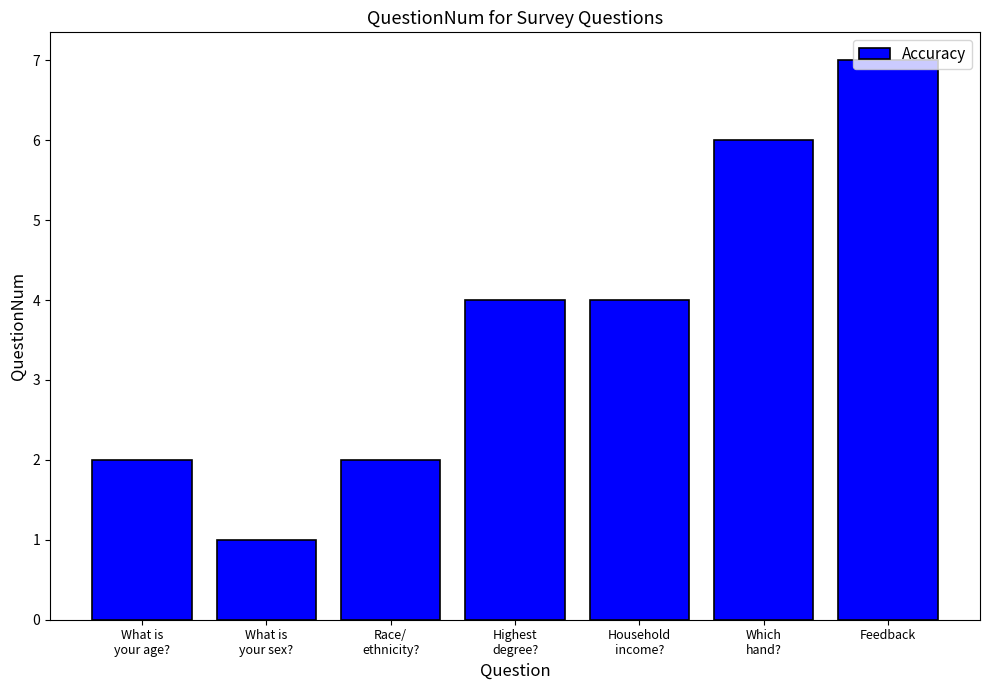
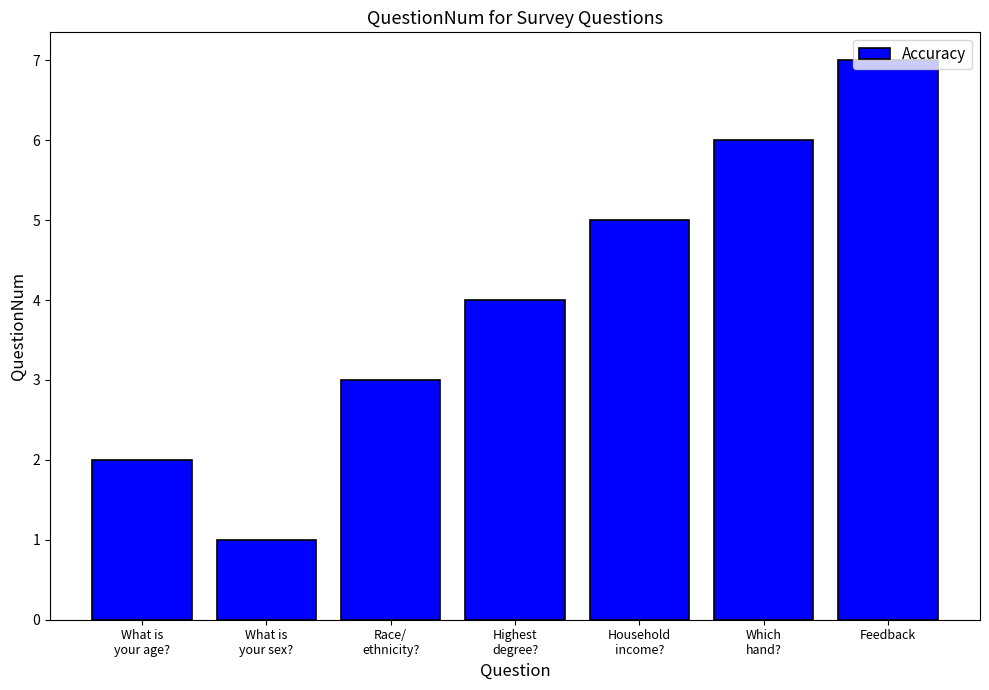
Race/ ethnicity?: 2 -> 3
Household income?: 4 -> 5
